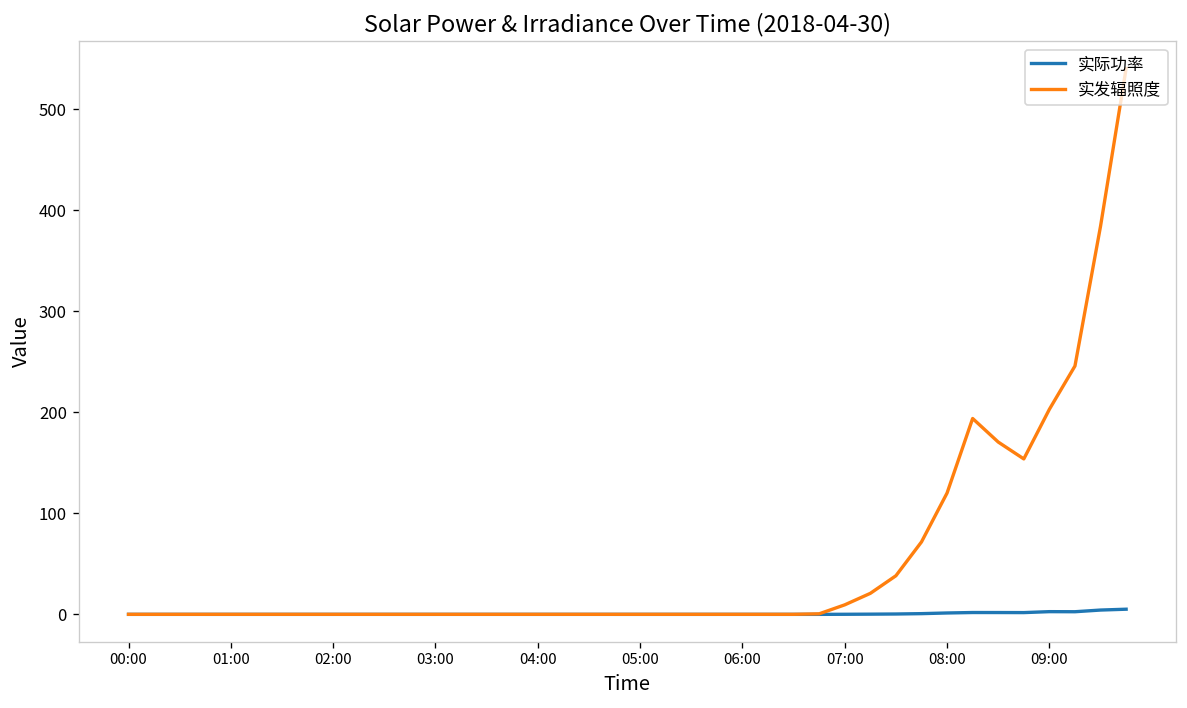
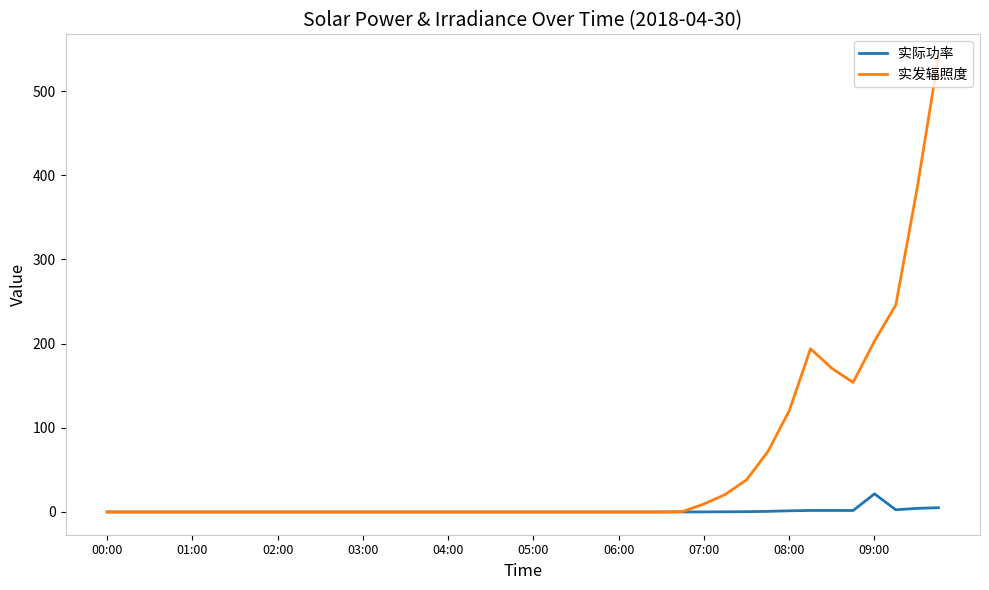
实际功率, 09:00: 0 -> 20
